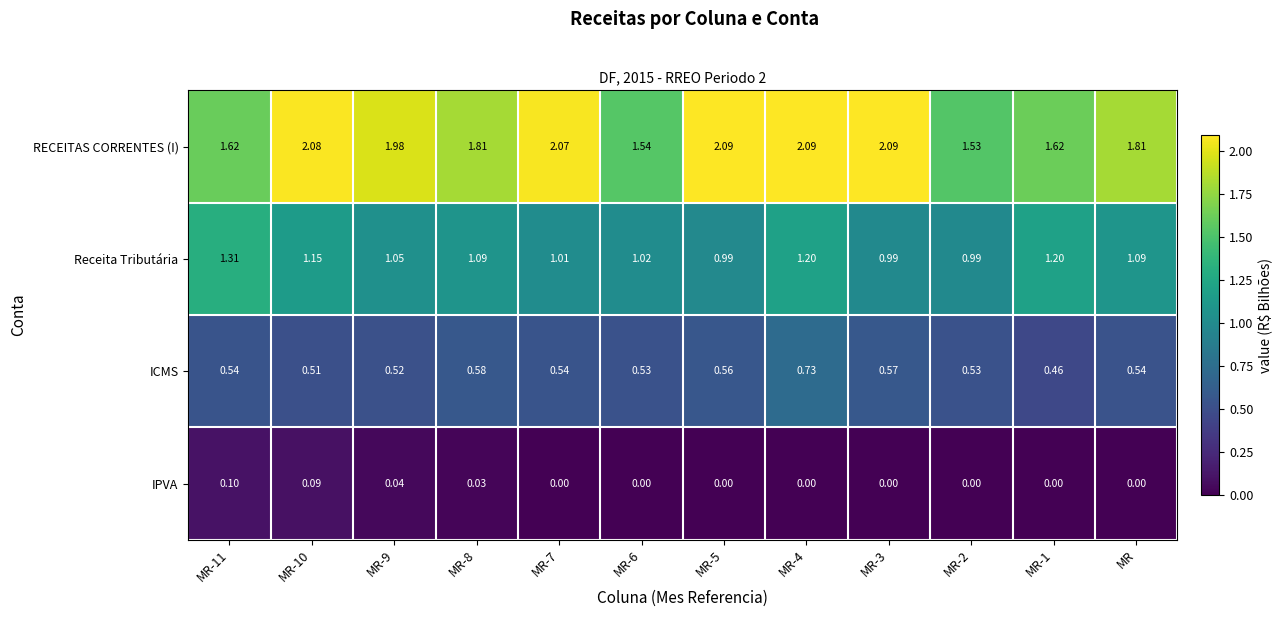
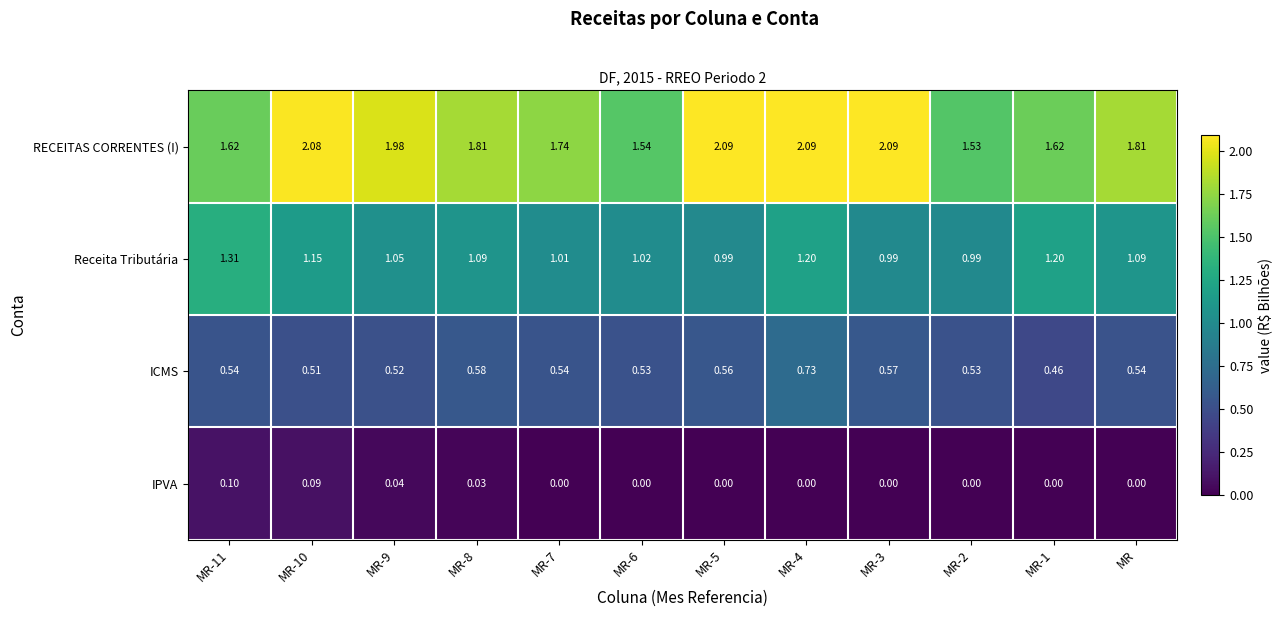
RECEITAS CORRENTES (I), MR-7: 2.07 -> 1.74
